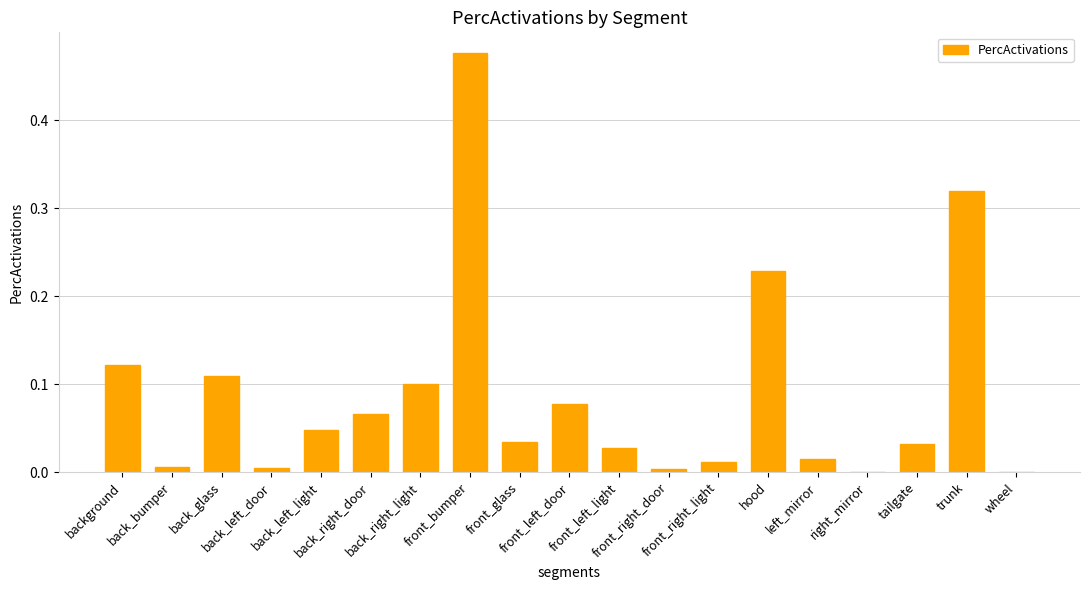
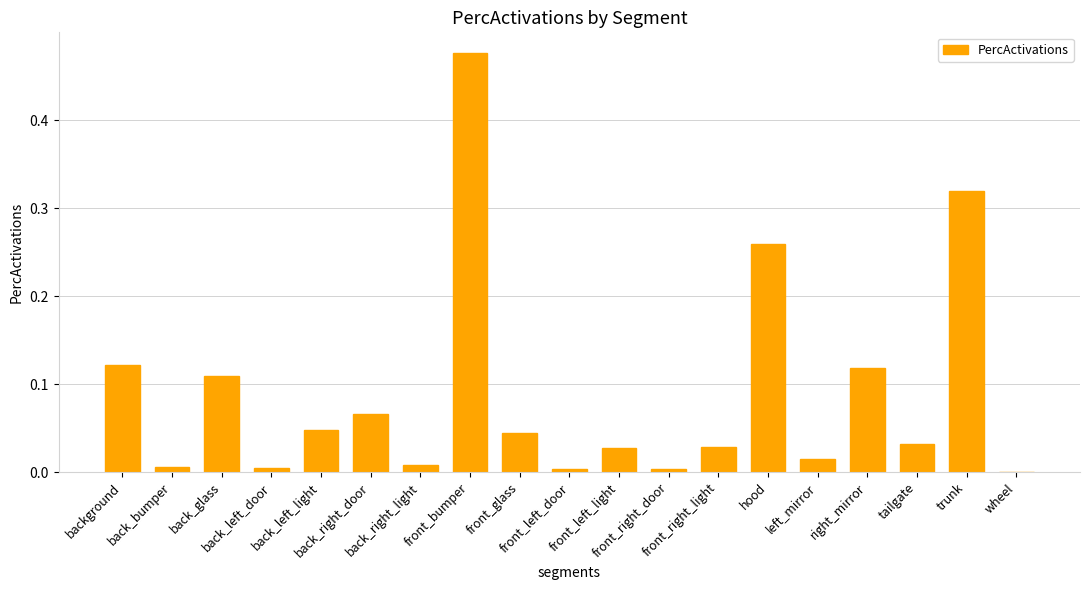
back_right_light: 0.10 -> 0.01
front_glass: 0.03 -> 0.05
front_left_door: 0.08 -> 0.00
front_right_light: 0.01 -> 0.03
hood: 0.23 -> 0.26
right_mirror: 0.00 -> 0.12
